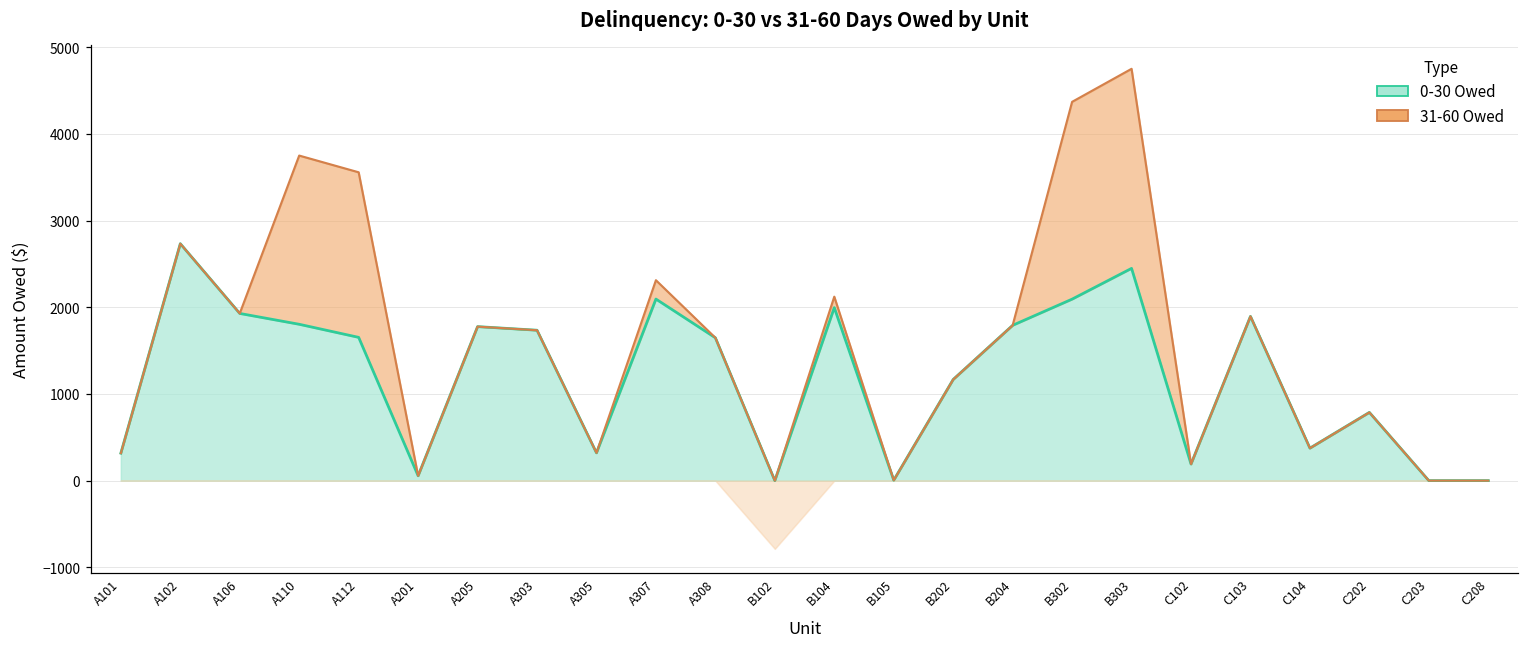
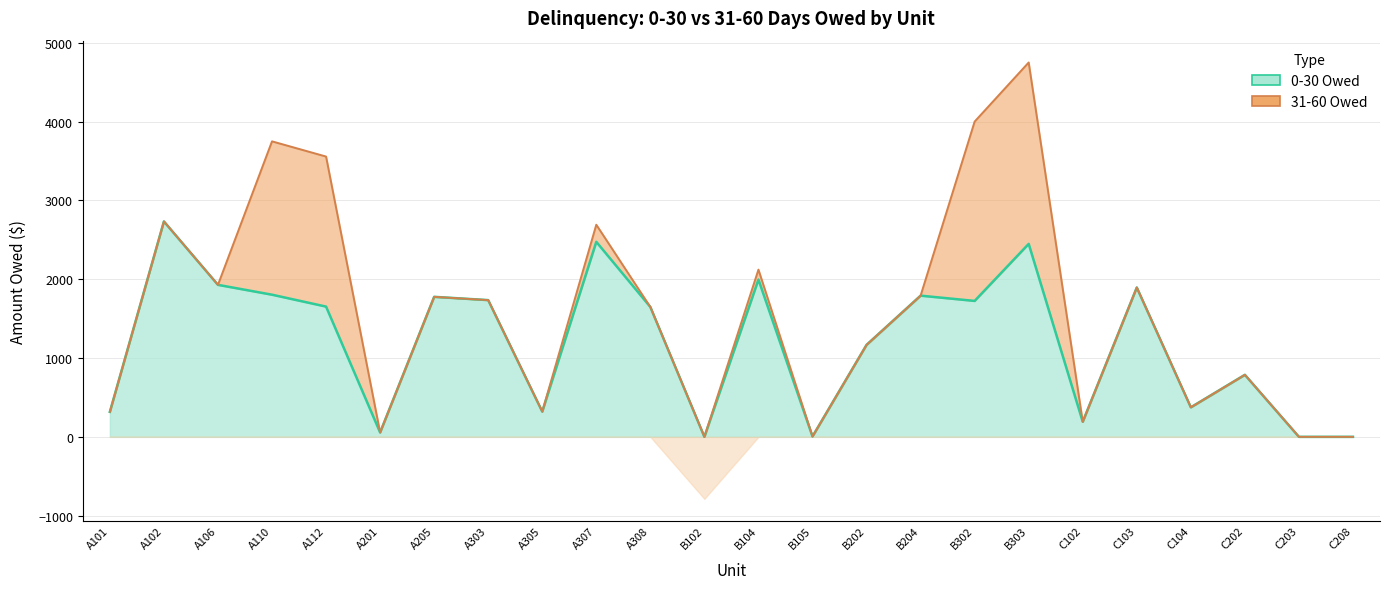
0-30 Owed, A307: 2100 -> 2500
0-30 Owed, B302: 2100 -> 1700
